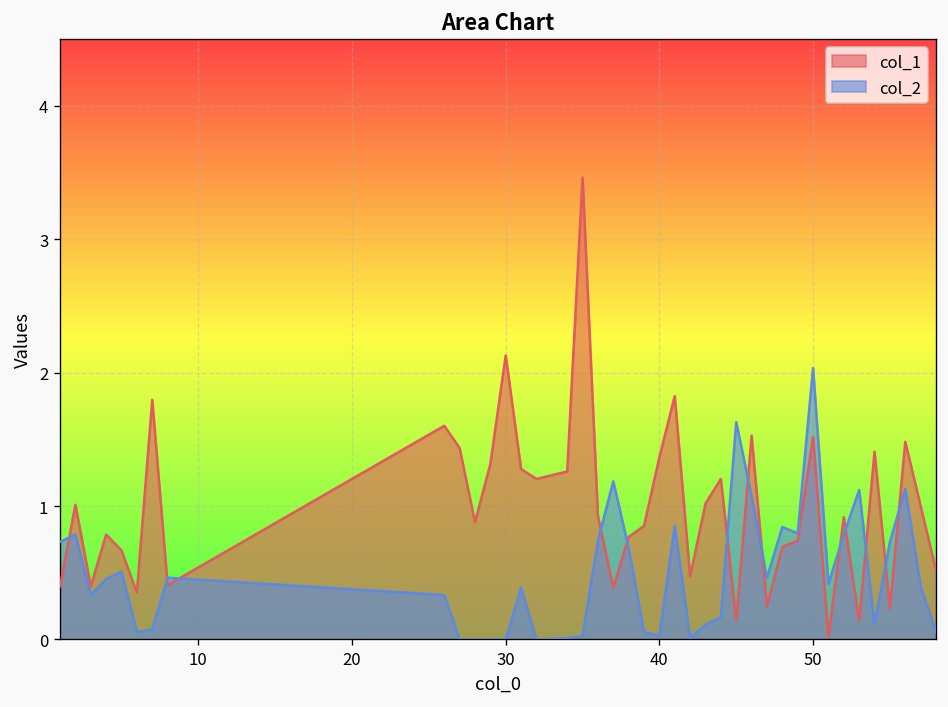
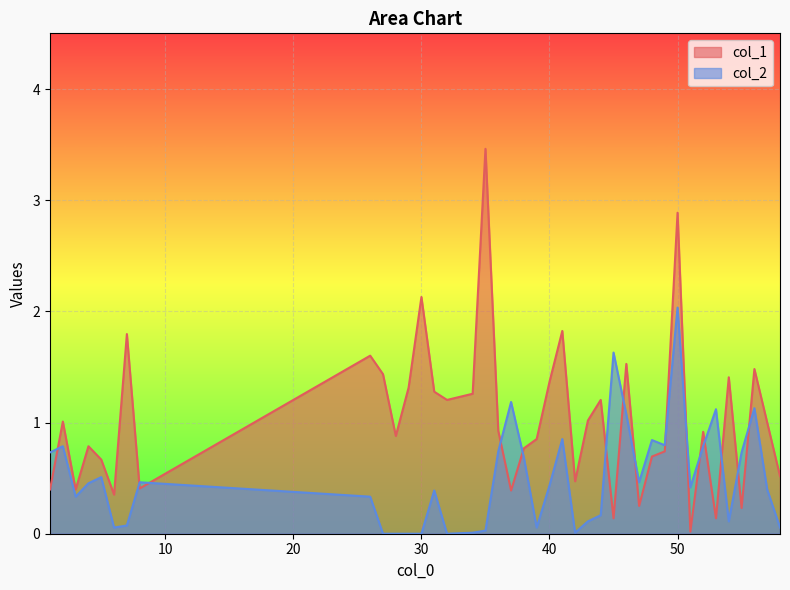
col_2, 40: 0.03 -> 0.43
col_1, 50: 1.52 -> 2.89
